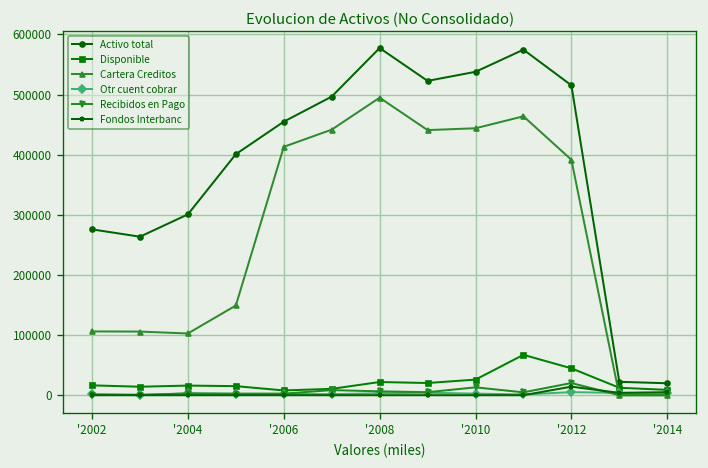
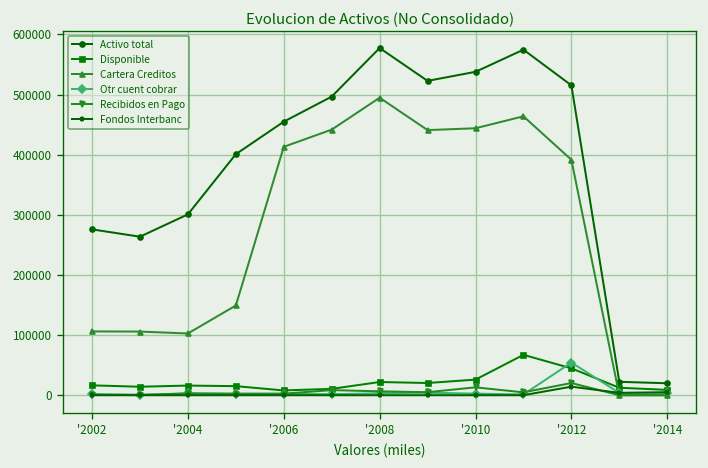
Otr cuent cobrar, '2012: 10000 -> 50000
